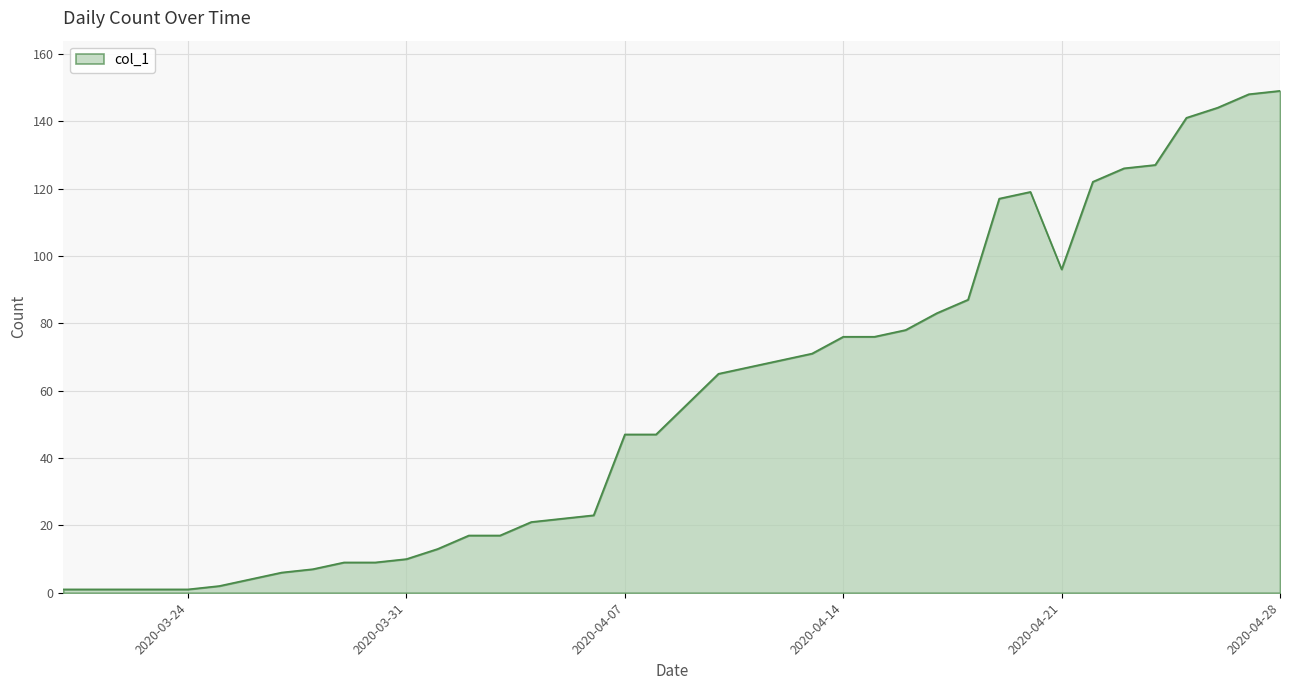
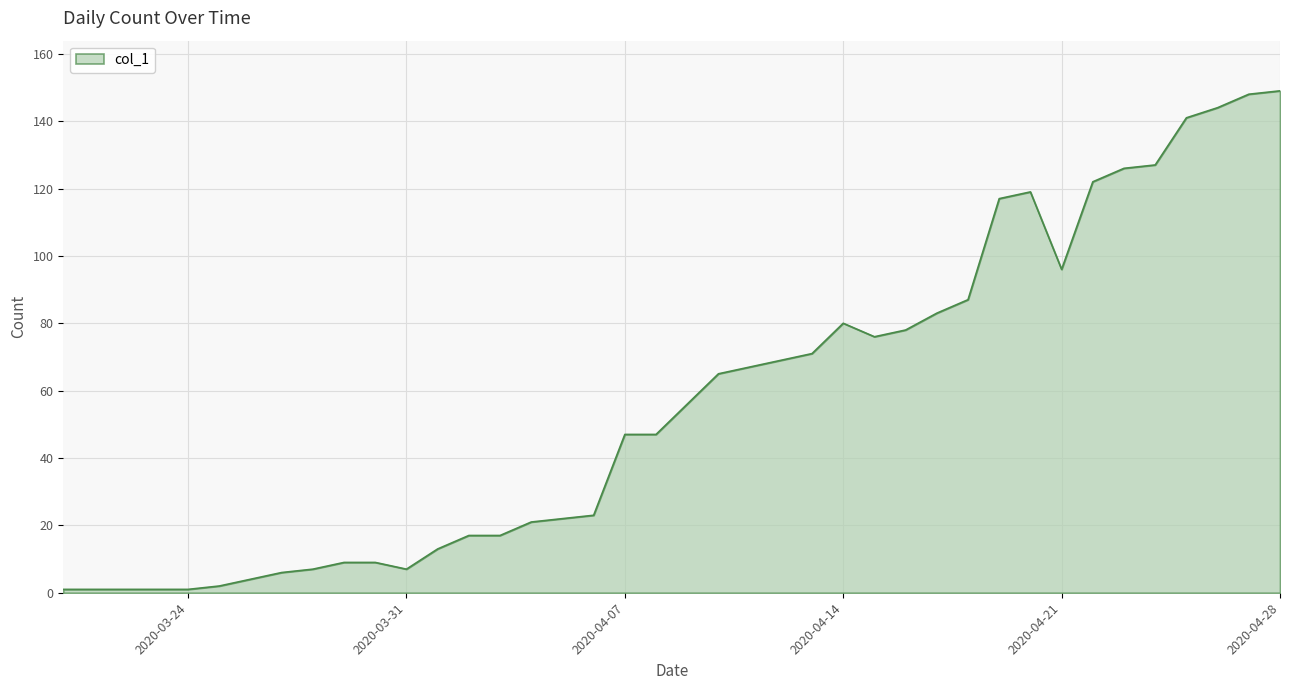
2020-03-31: 10 -> 7
2020-04-14: 76 -> 80
